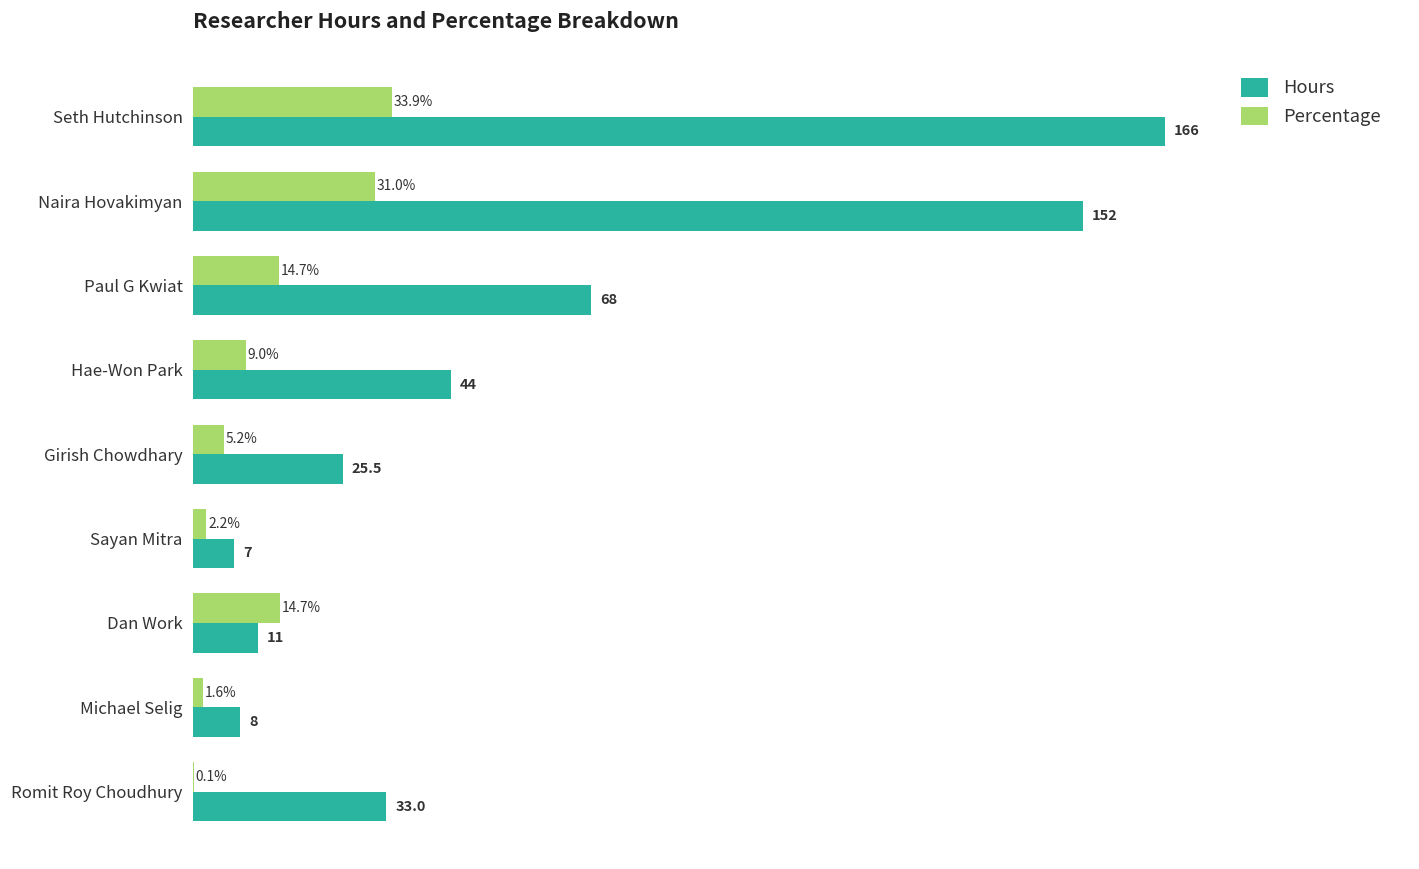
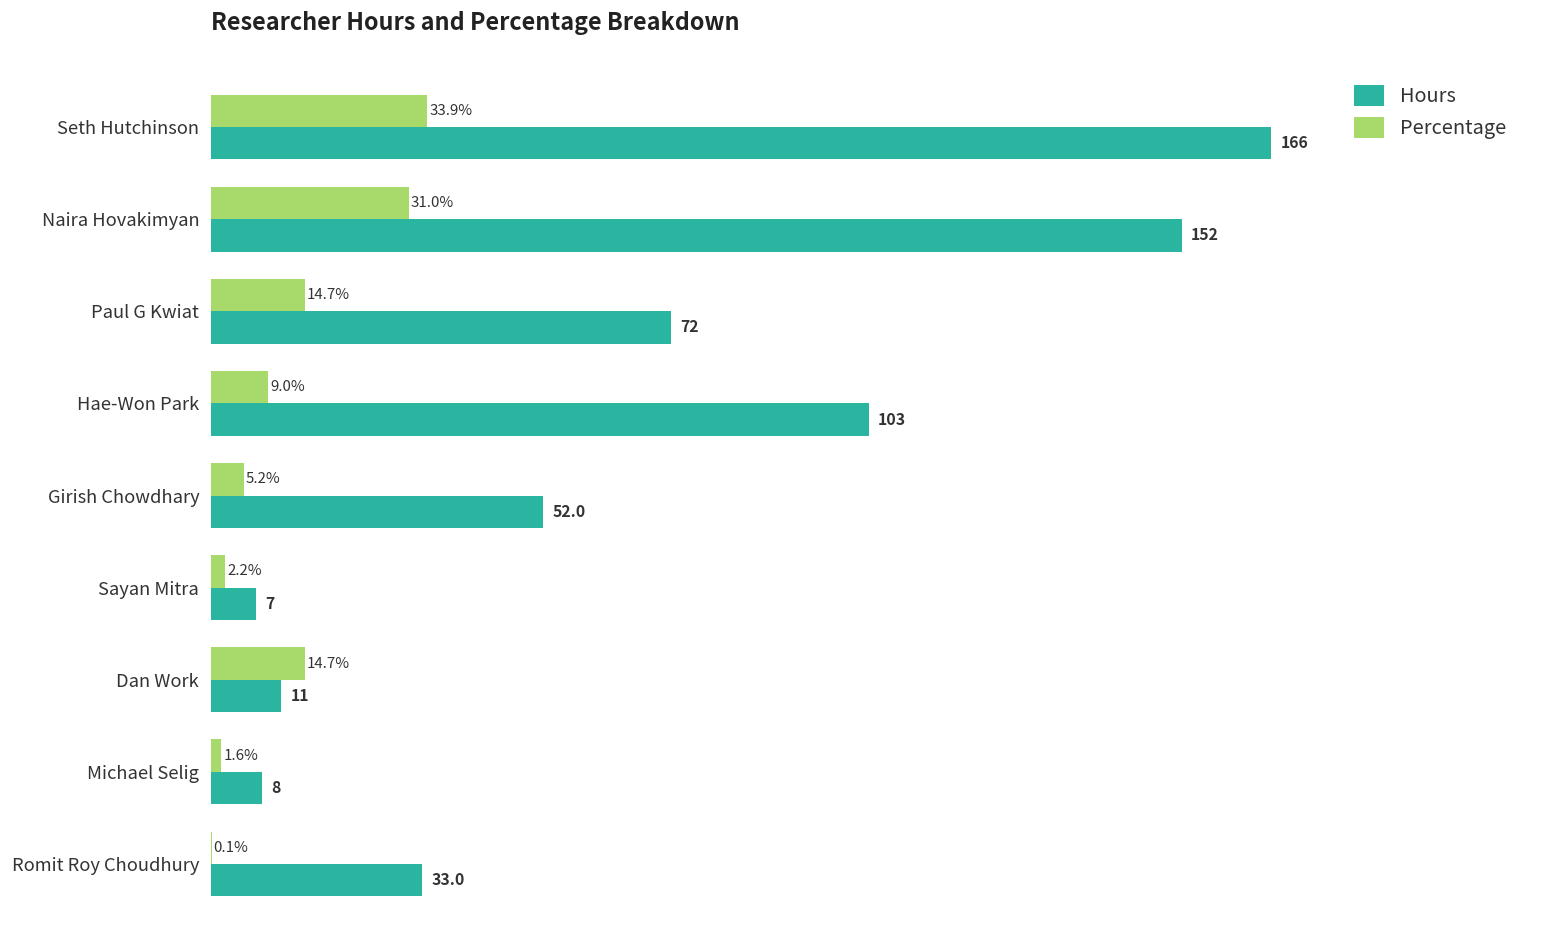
Hours, Paul G Kwiat: 68 -> 72
Hours, Hae-Won Park: 44 -> 103
Hours, Girish Chowdhary: 25.5 -> 52.0
